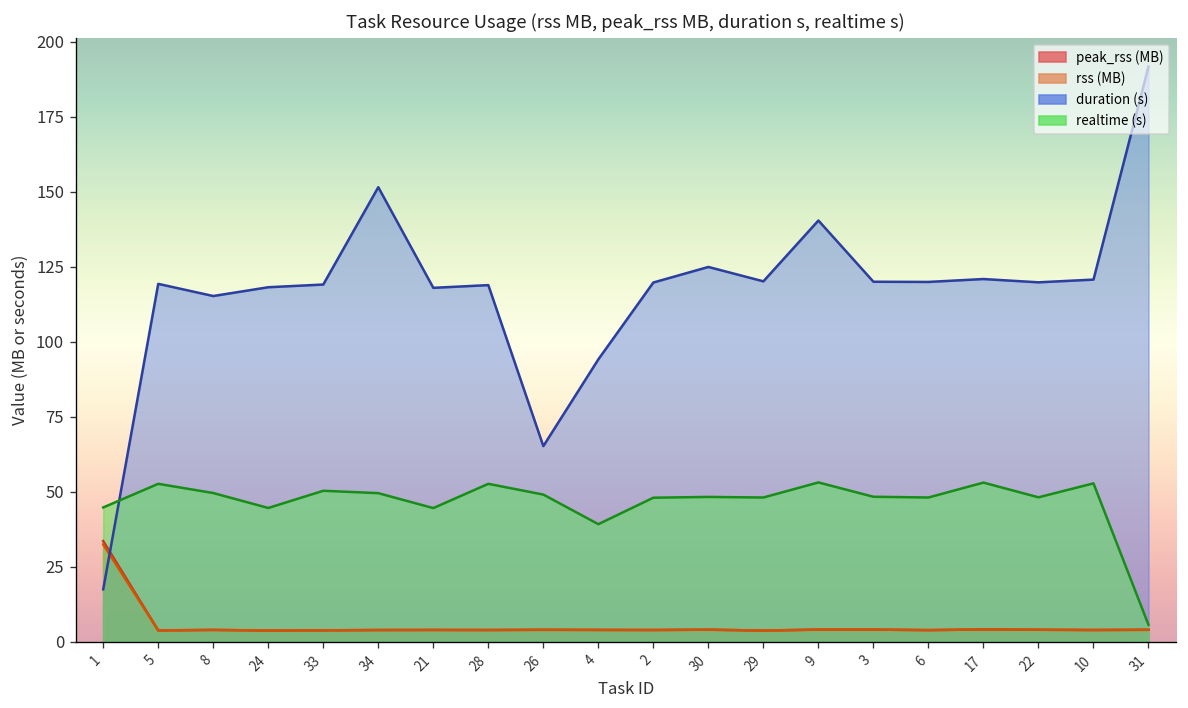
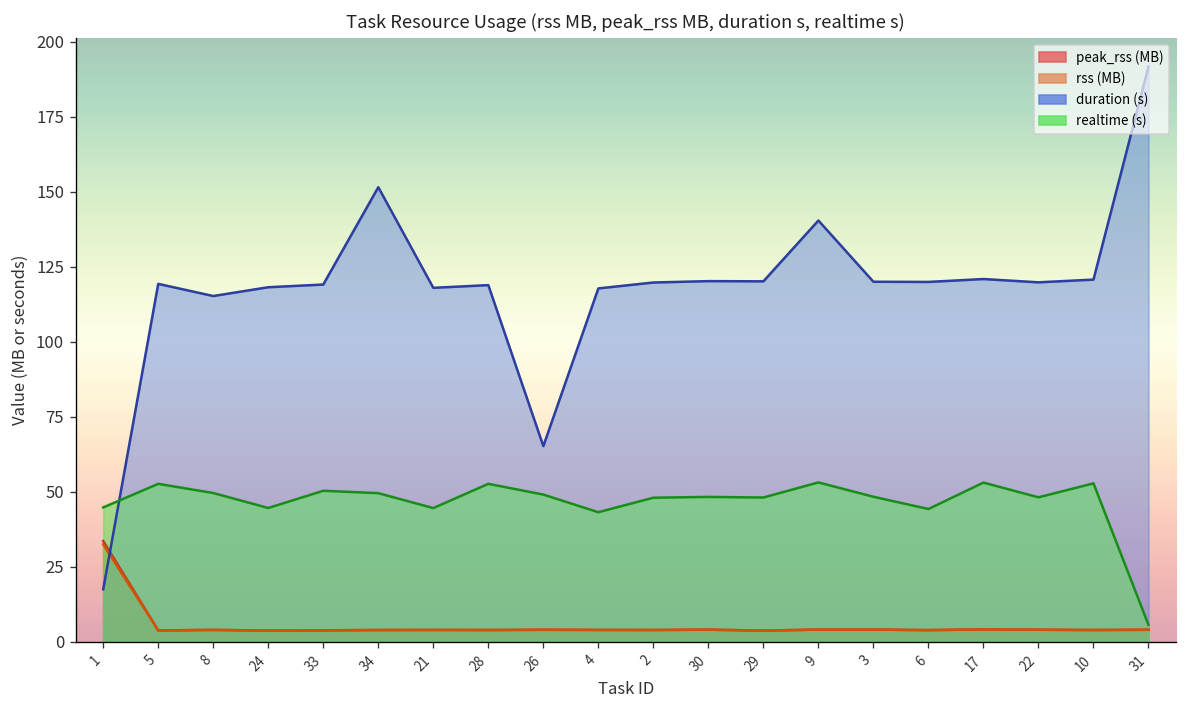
duration (s), 4: 94 -> 118
realtime (s), 4: 39 -> 43
duration (s), 30: 125 -> 120
realtime (s), 6: 48 -> 44
